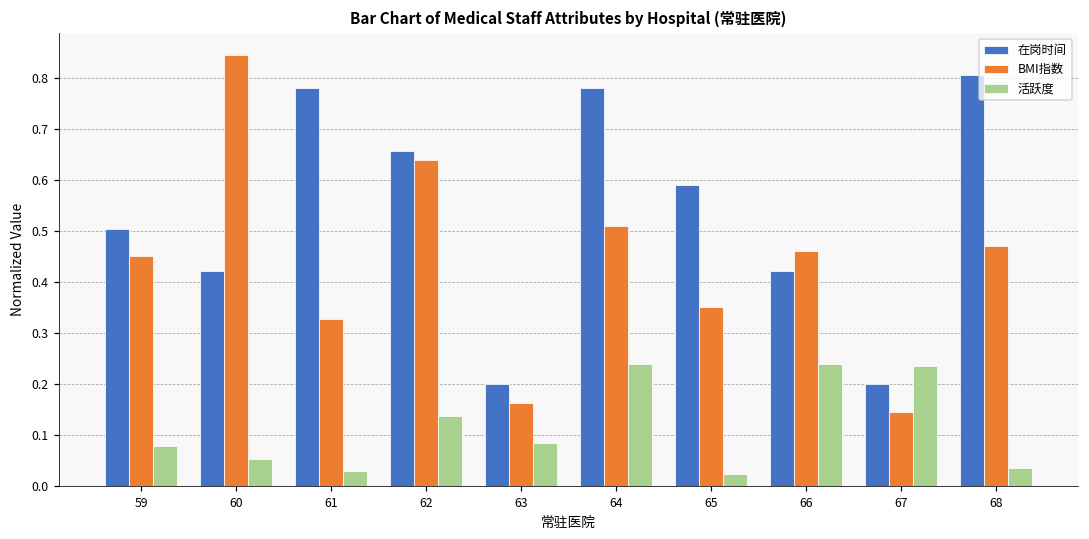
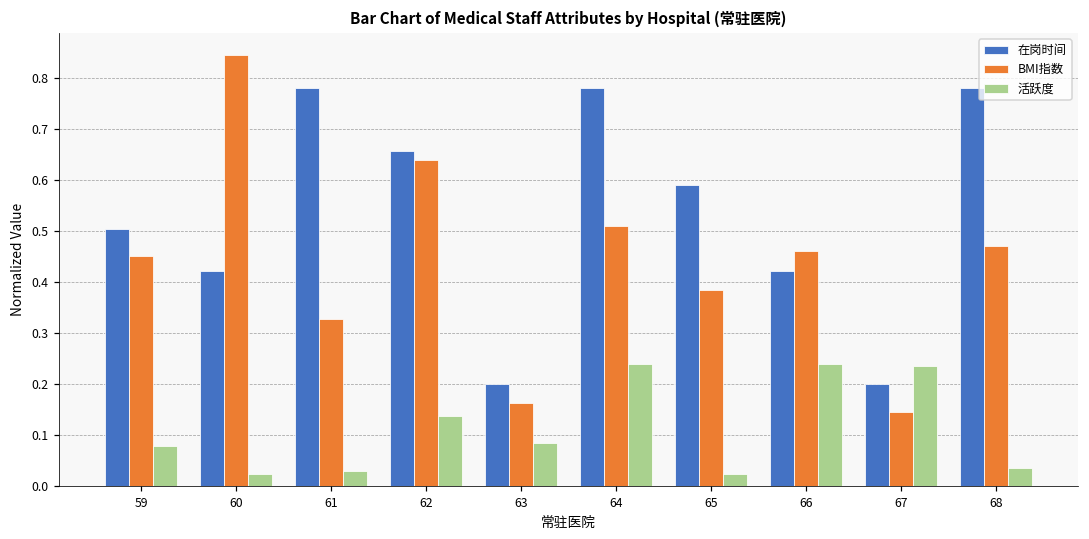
活跃度, 60: 0.05 -> 0.02
BMI指数, 65: 0.35 -> 0.38
在岗时间, 68: 0.81 -> 0.78
